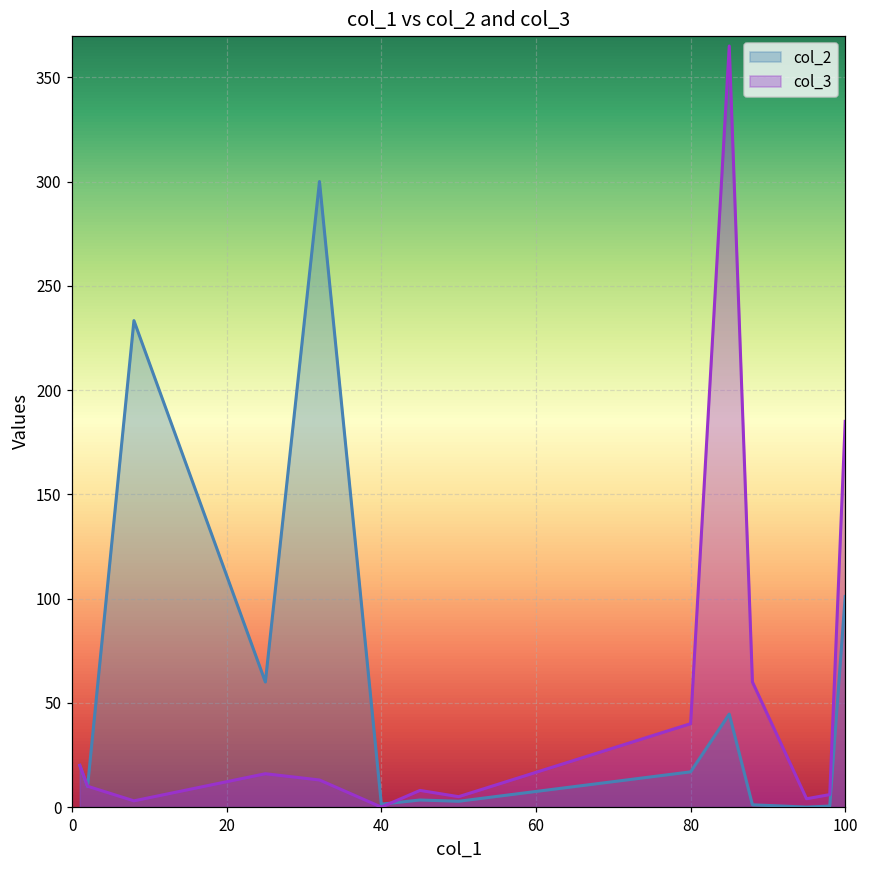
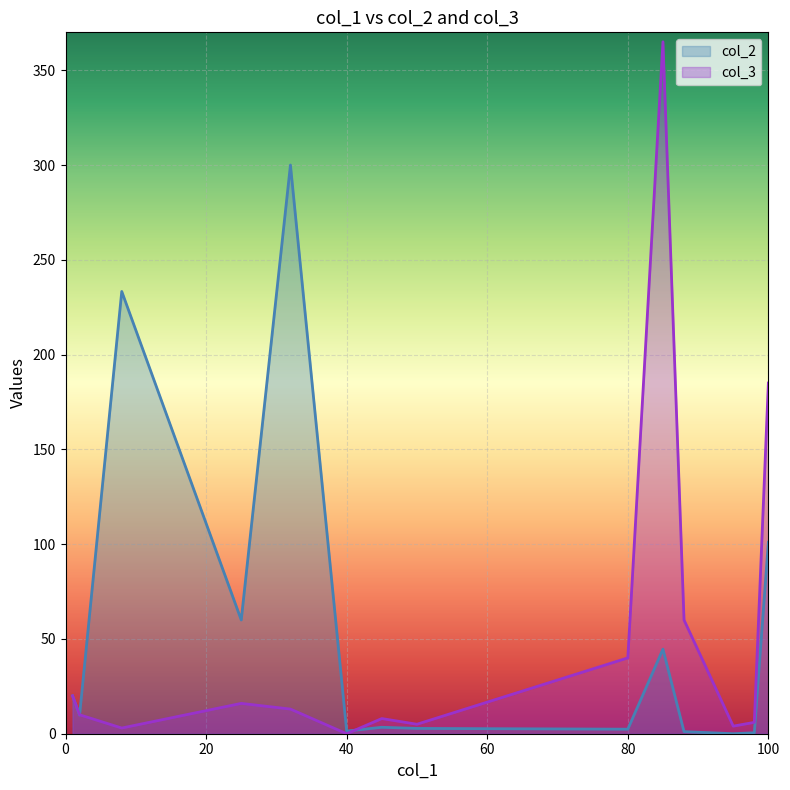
col_2, 80: 17 -> 2
